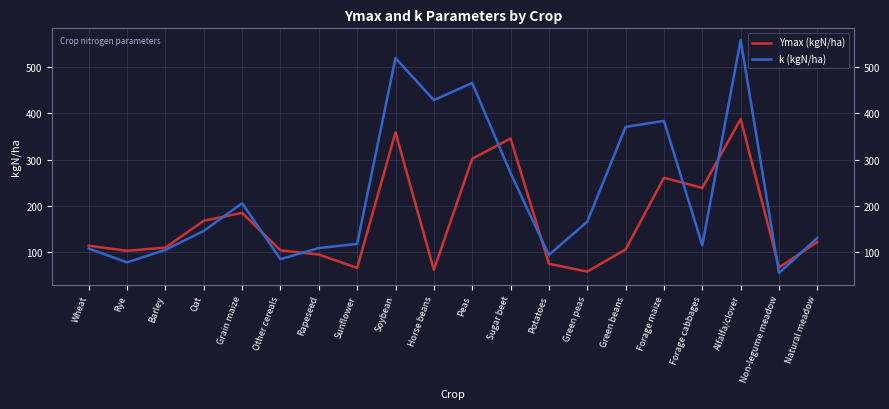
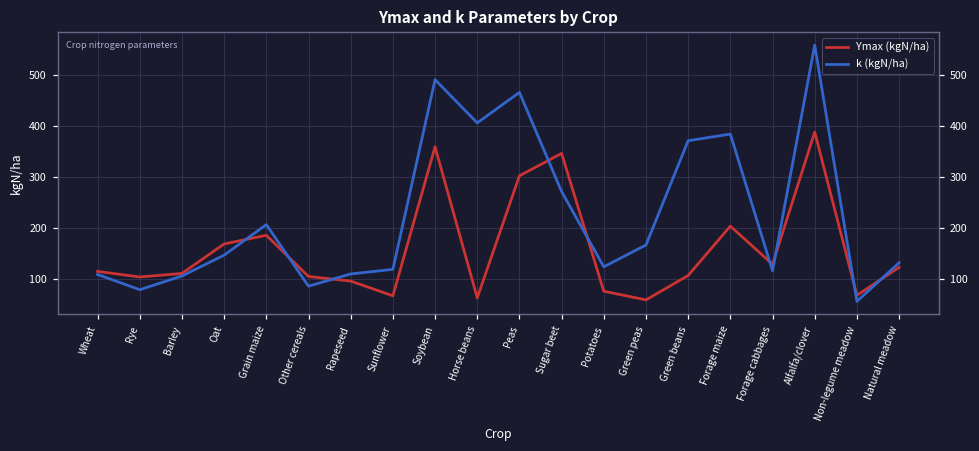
k (kgN/ha), Soybean: 520 -> 490
k (kgN/ha), Horse beans: 430 -> 410
k (kgN/ha), Potatoes: 90 -> 120
Ymax (kgN/ha), Forage maize: 260 -> 200
Ymax (kgN/ha), Forage cabbages: 240 -> 130
